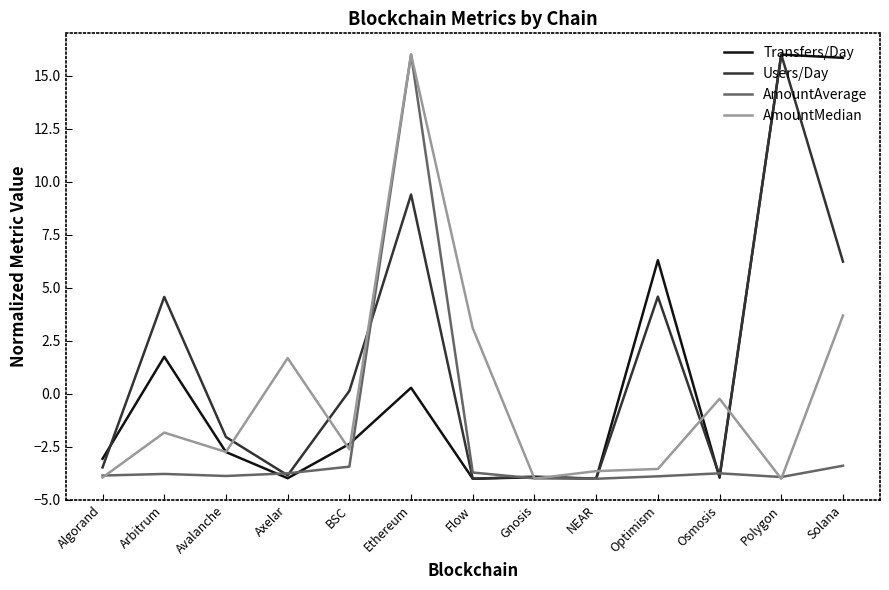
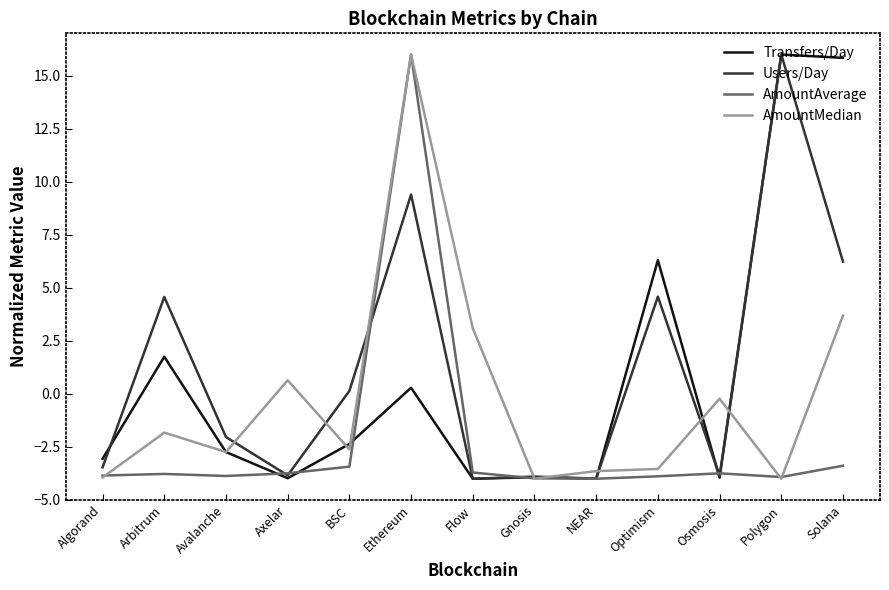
AmountMedian, Axelar: 1.7 -> 0.6
